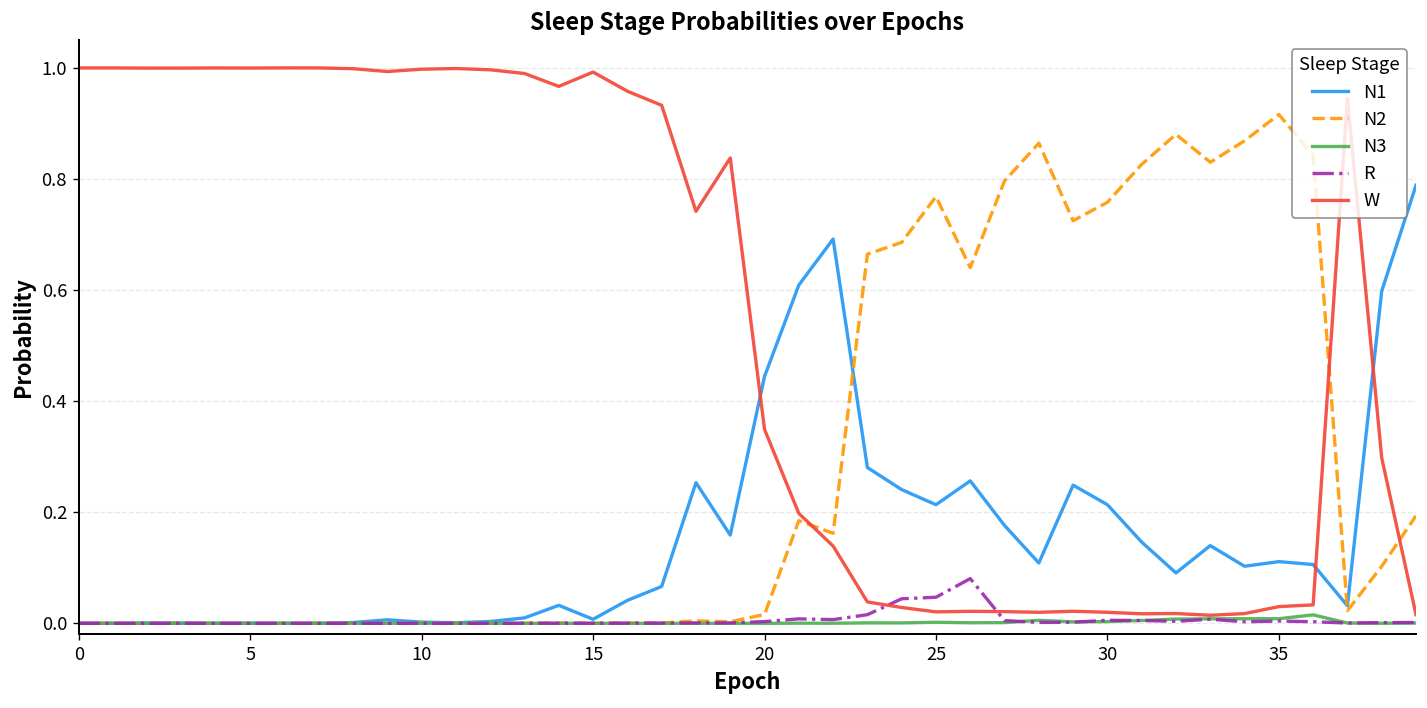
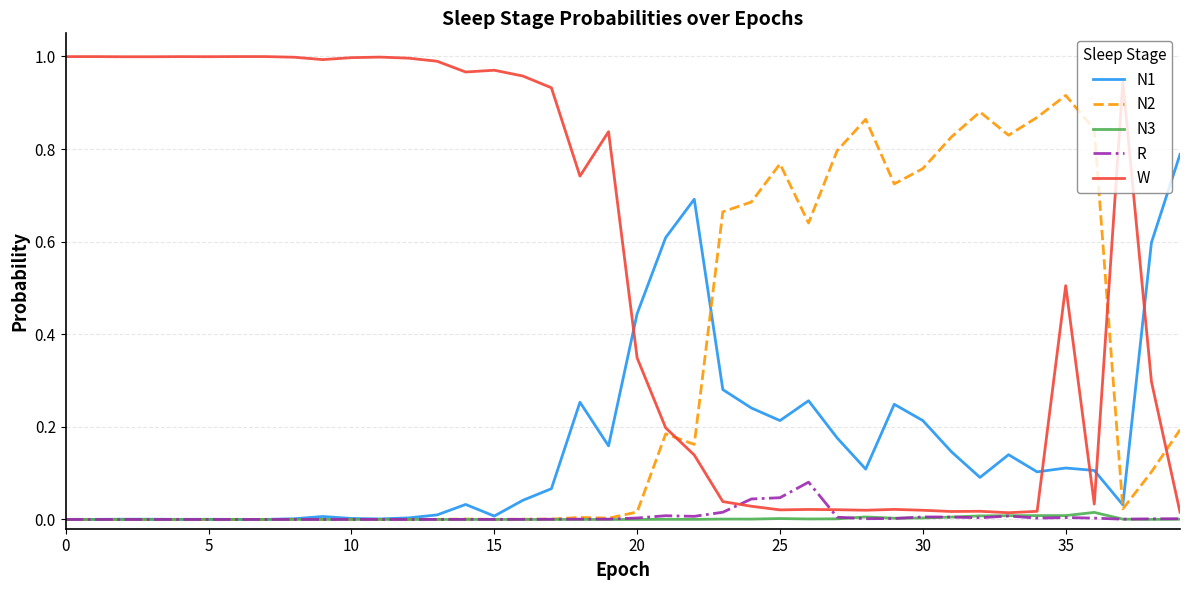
W, 15: 0.99 -> 0.97
W, 35: 0.03 -> 0.50
